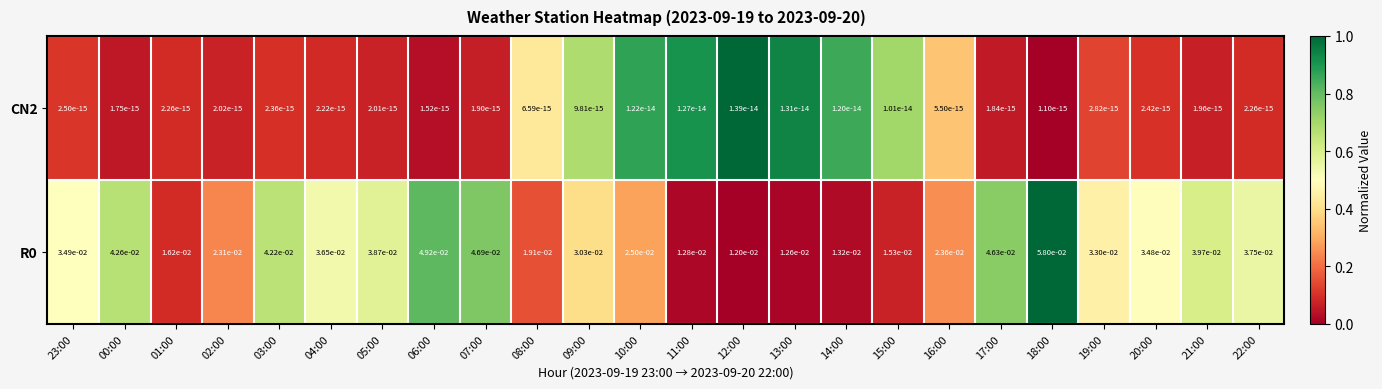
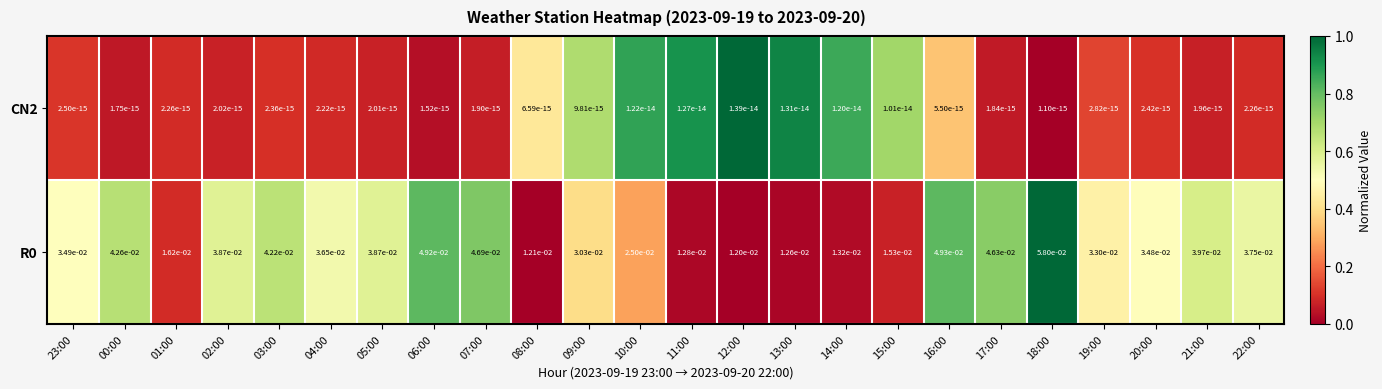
R0, 02:00: 2.31e-02 -> 3.87e-02
R0, 08:00: 1.91e-02 -> 1.21e-02
R0, 16:00: 2.36e-02 -> 4.93e-02
